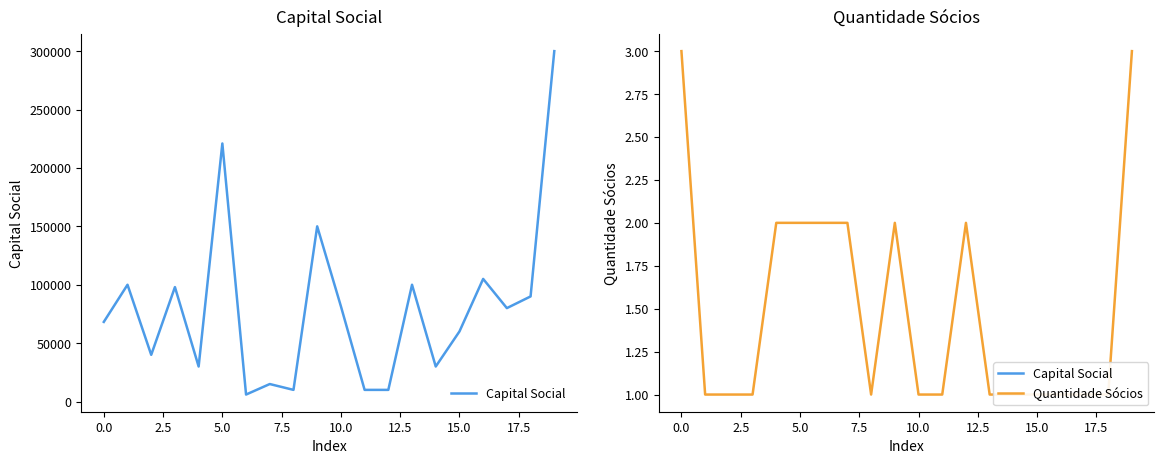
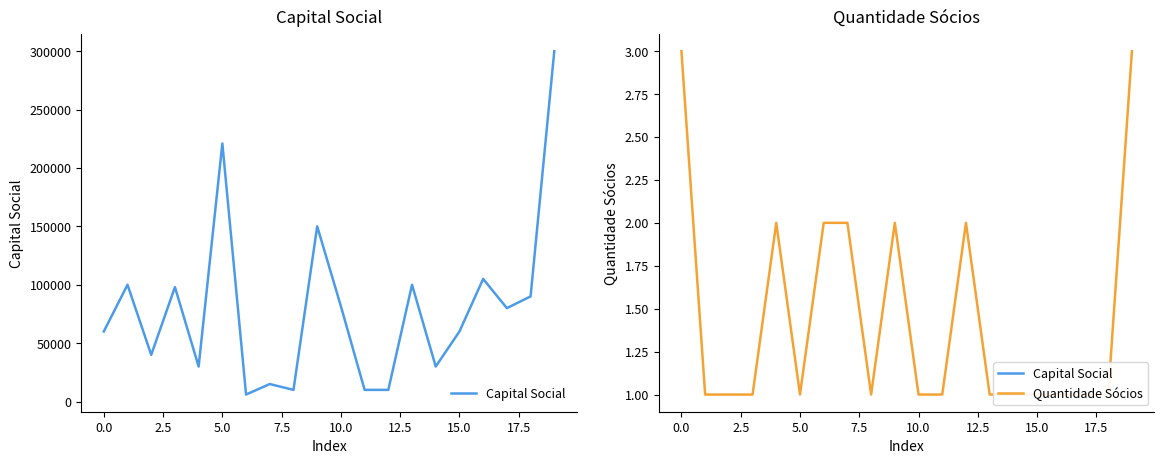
Capital Social, 0.0: 68000 -> 60000
Quantidade Sócios, 5.0: 2 -> 1
